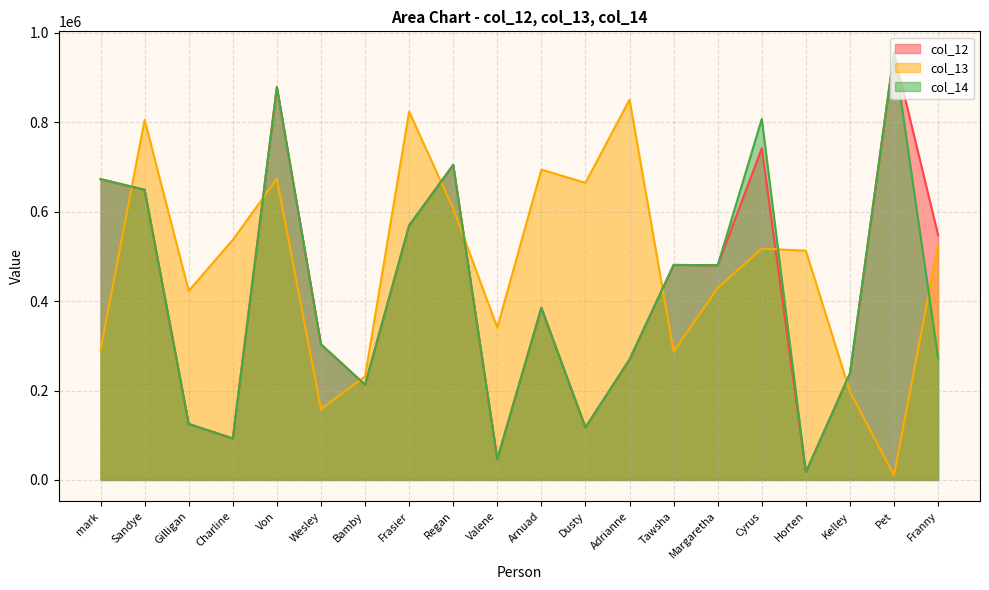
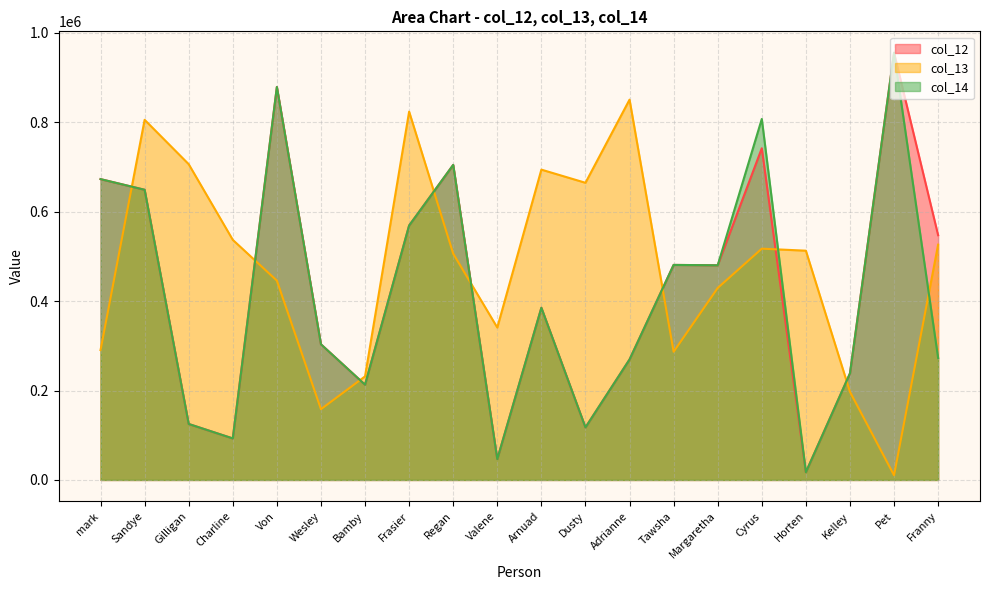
col_13, Gilligan: 420000 -> 710000
col_13, Von: 670000 -> 450000
col_13, Regan: 610000 -> 510000
